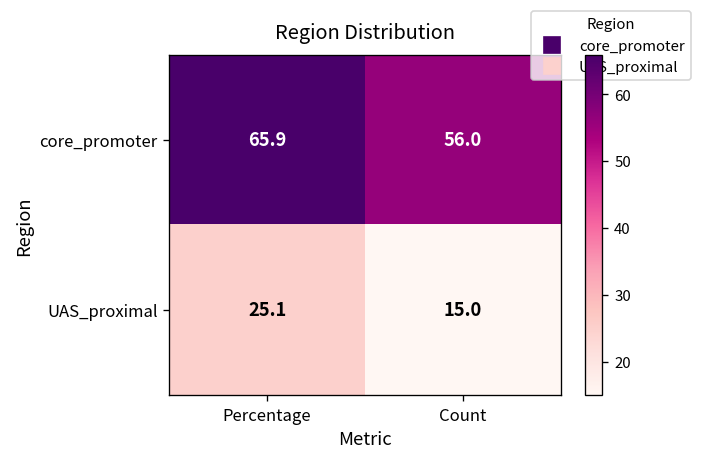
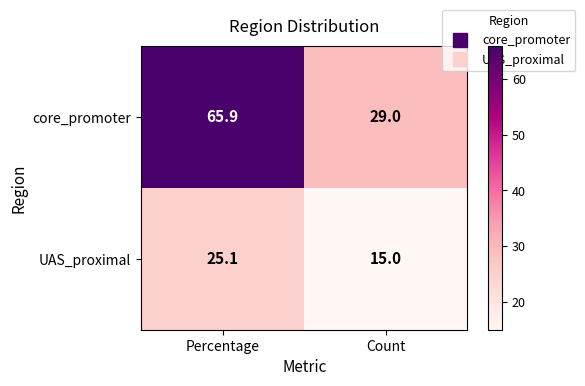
core_promoter, Count: 56.0 -> 29.0
